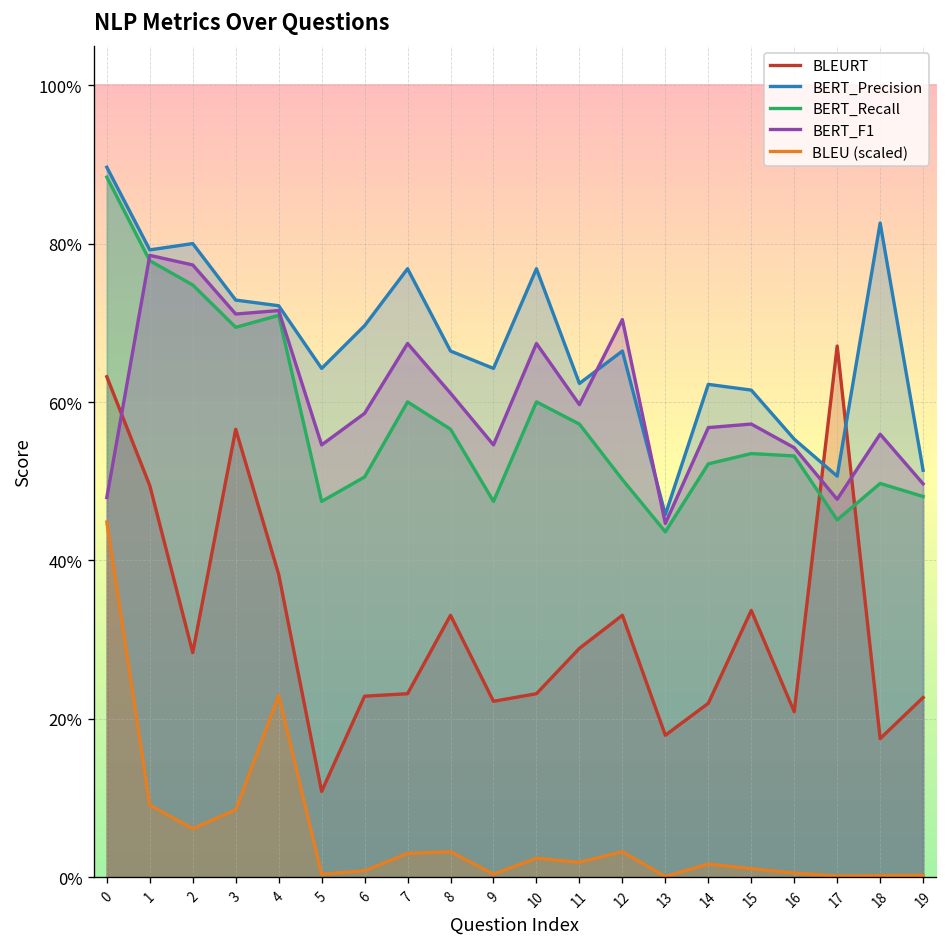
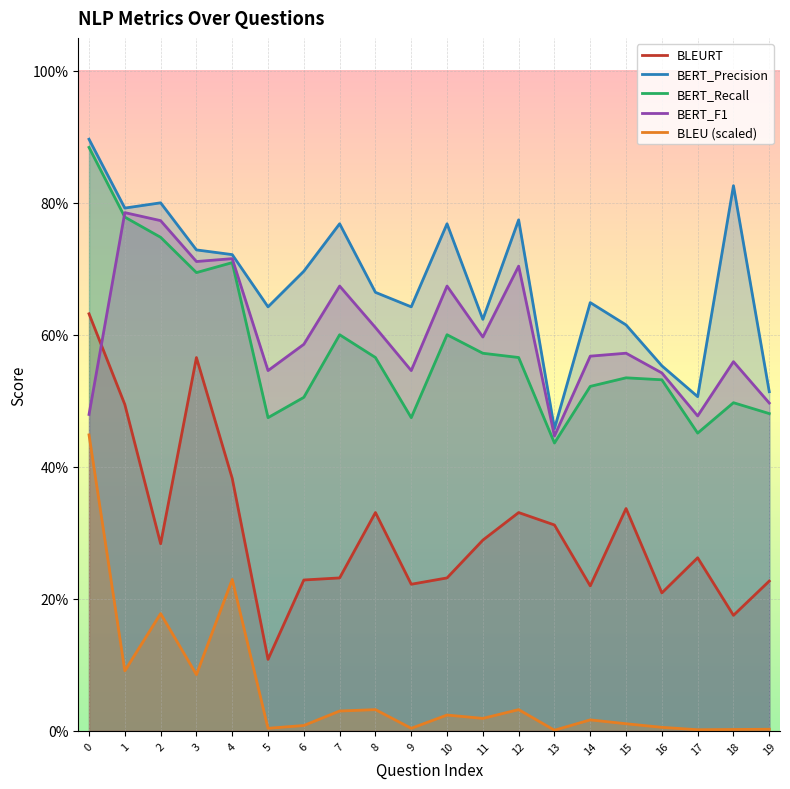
BLEU (scaled), 2: 6% -> 18%
BERT_Precision, 12: 66% -> 77%
BERT_Recall, 12: 50% -> 57%
BLEURT, 13: 18% -> 31%
BERT_Precision, 14: 62% -> 65%
BLEURT, 17: 67% -> 26%
